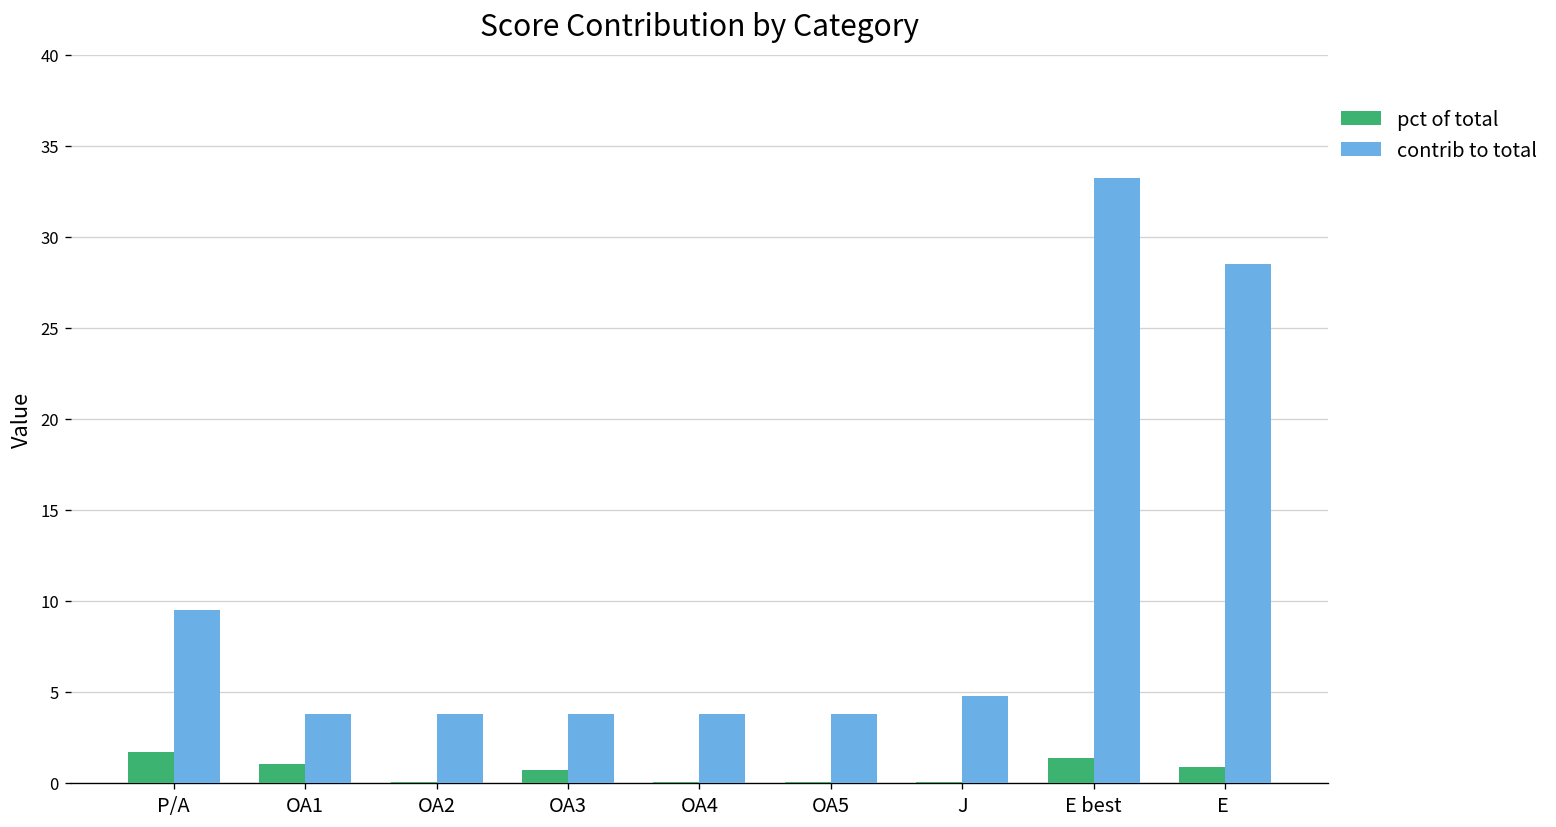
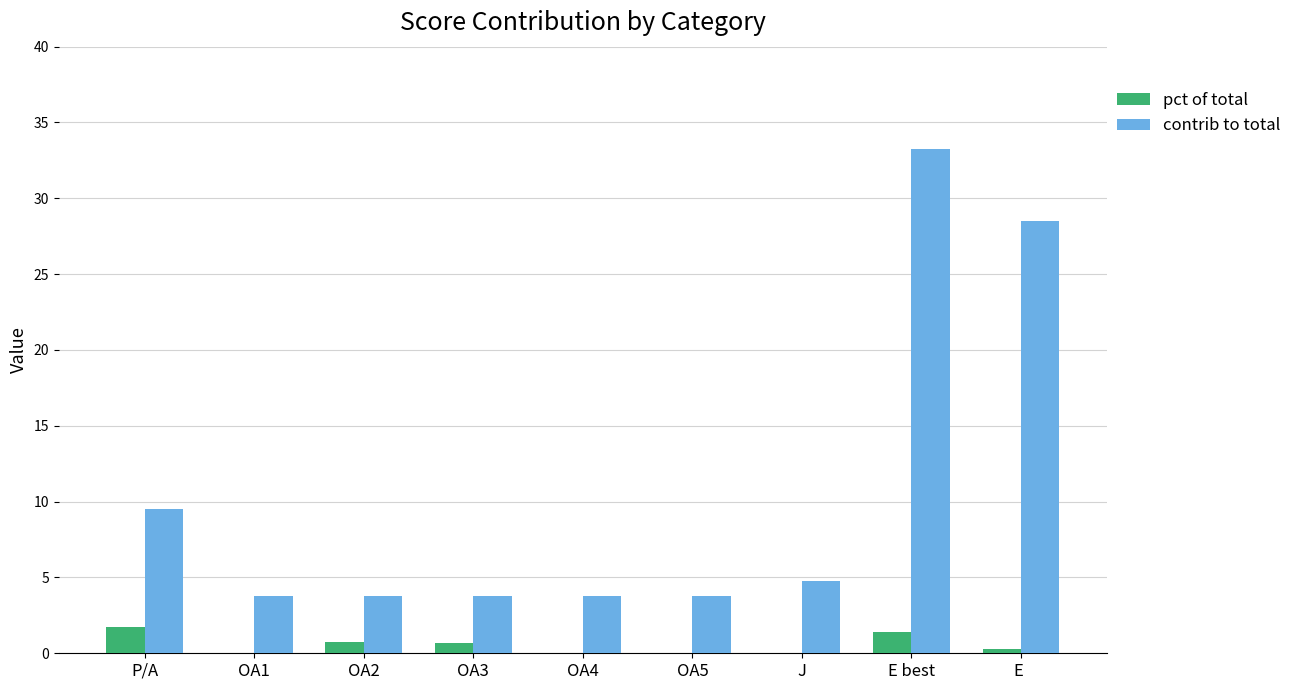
pct of total, OA1: 1.1 -> 0.0
pct of total, OA2: 0.0 -> 0.8
pct of total, E: 0.9 -> 0.3
